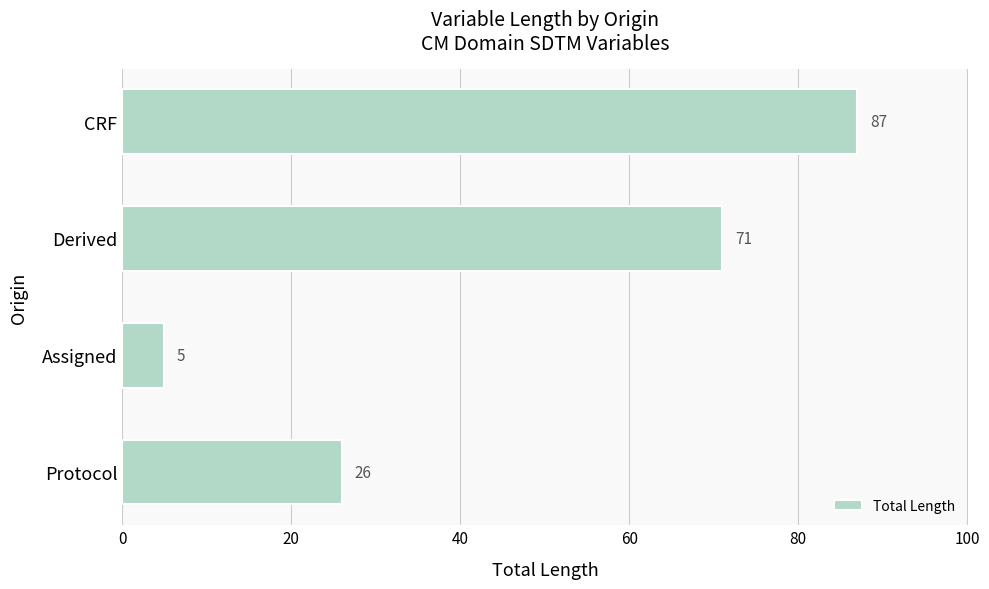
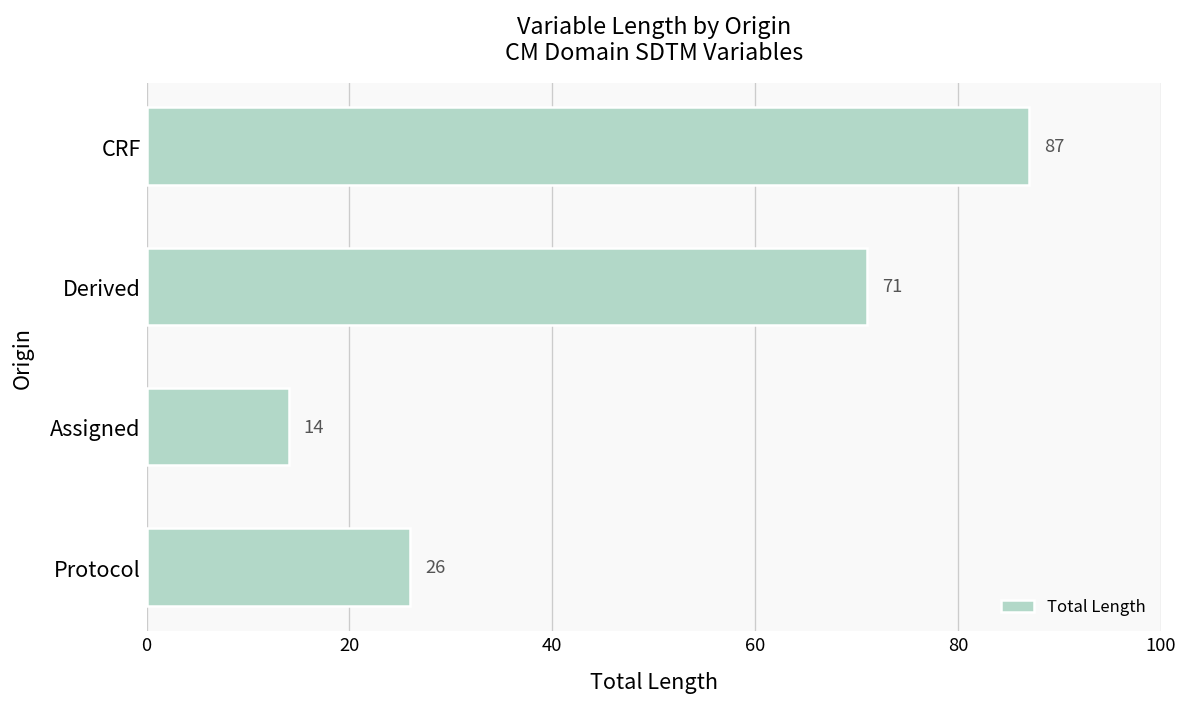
Assigned: 5 -> 14
